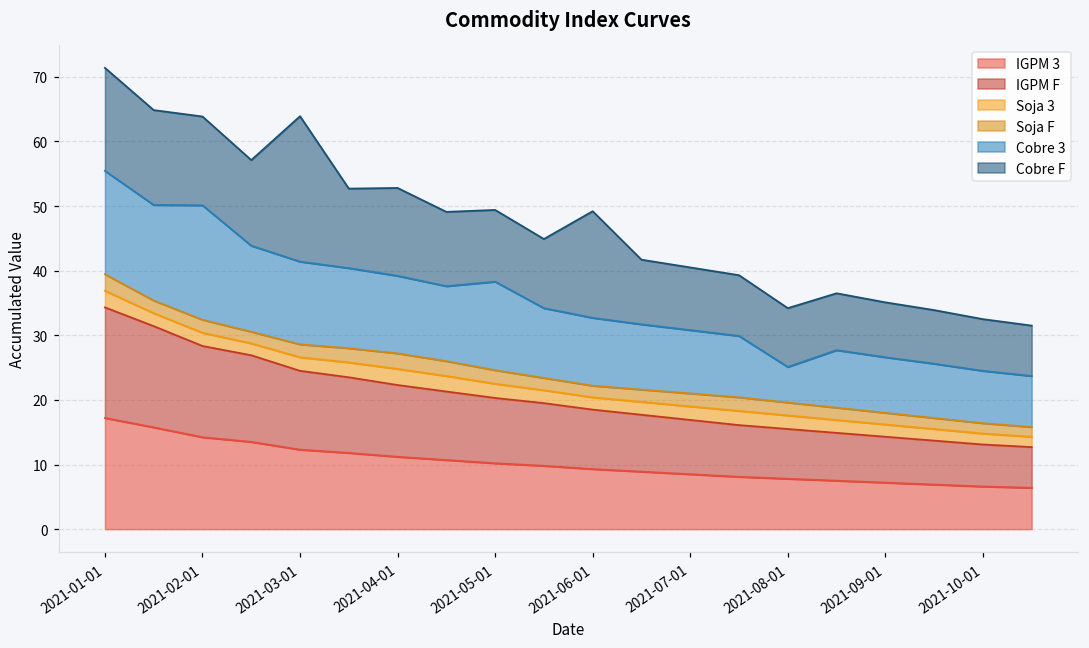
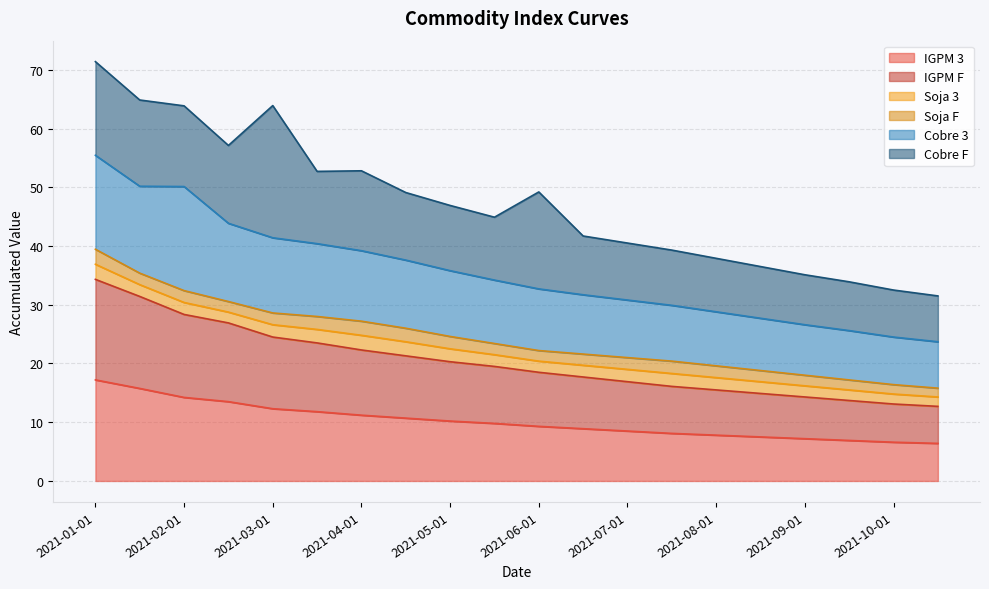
Cobre 3, 2021-05-01: 14 -> 11
Cobre 3, 2021-08-01: 6 -> 9
